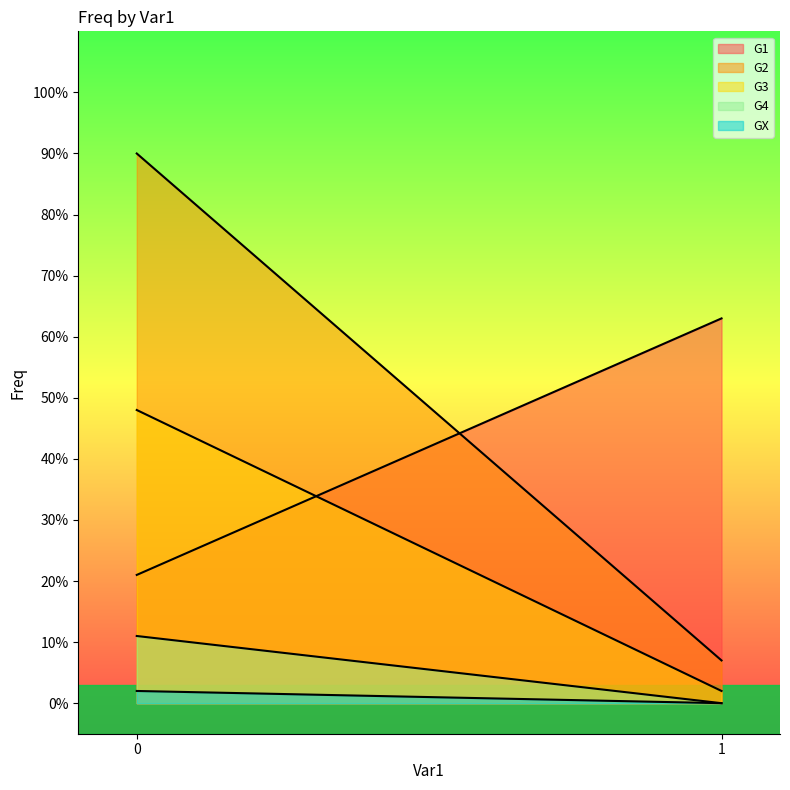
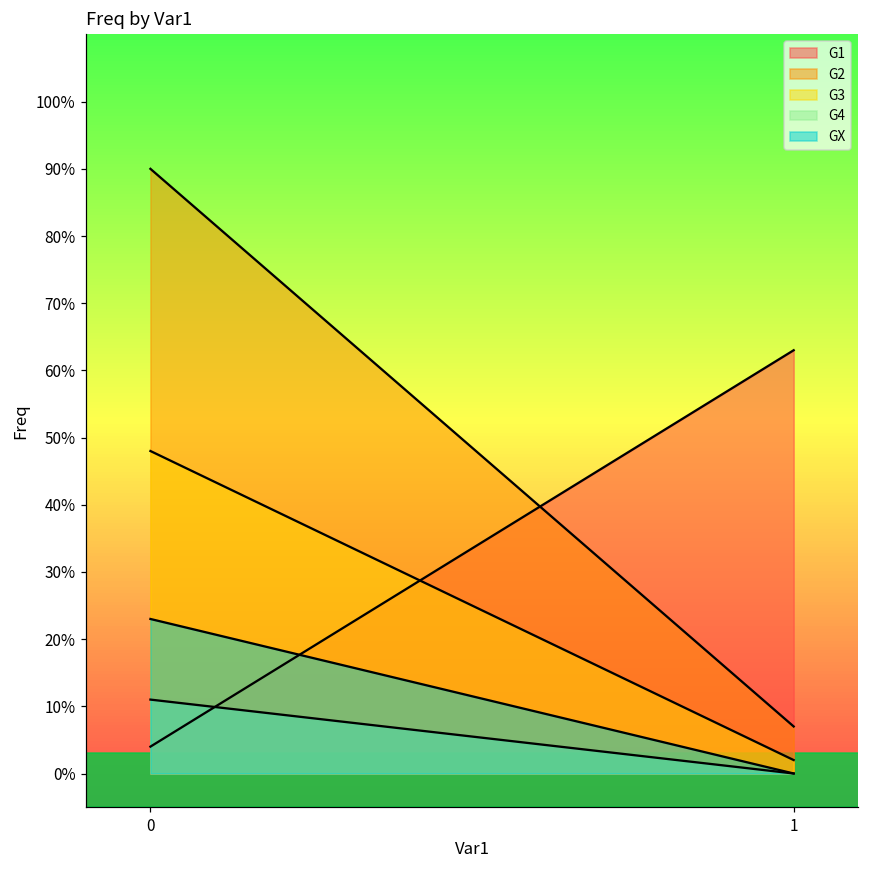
G1, 0: 21% -> 4%
GX, 0: 2% -> 23%
